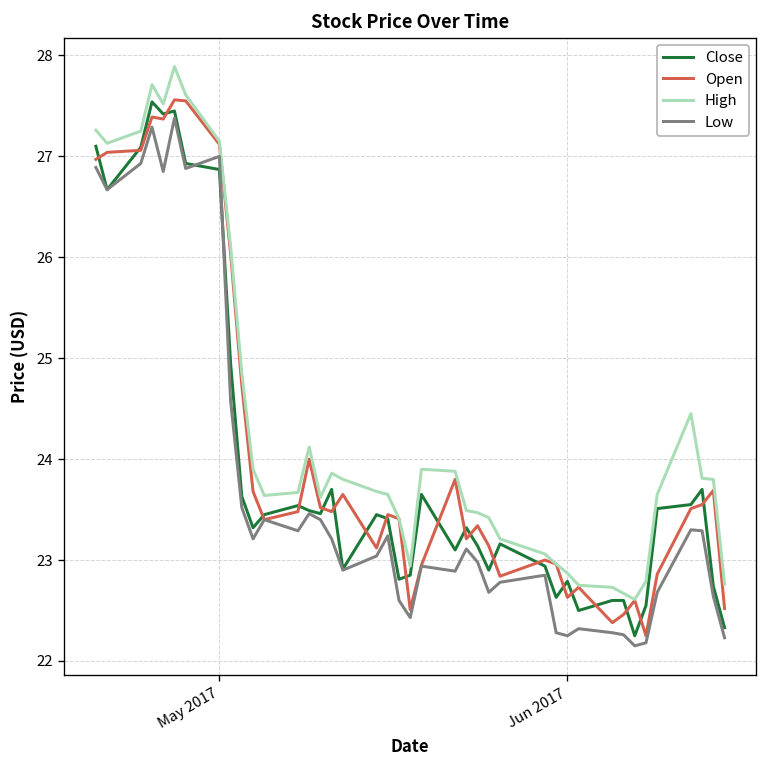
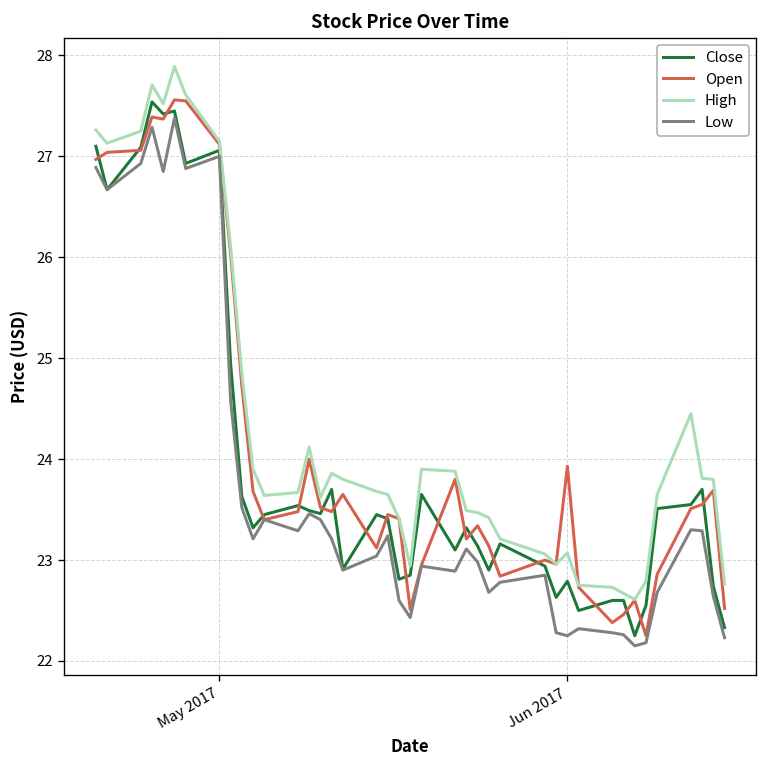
Close, May 2017: 26.9 -> 27.1
Open, Jun 2017: 22.6 -> 23.9
High, Jun 2017: 22.9 -> 23.1
